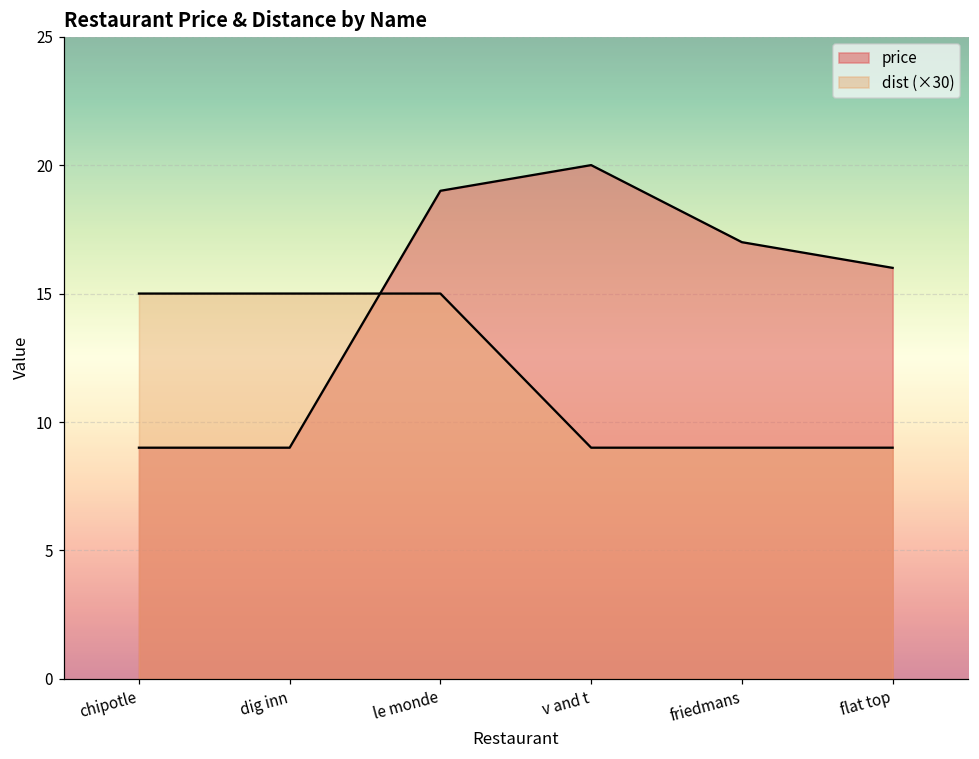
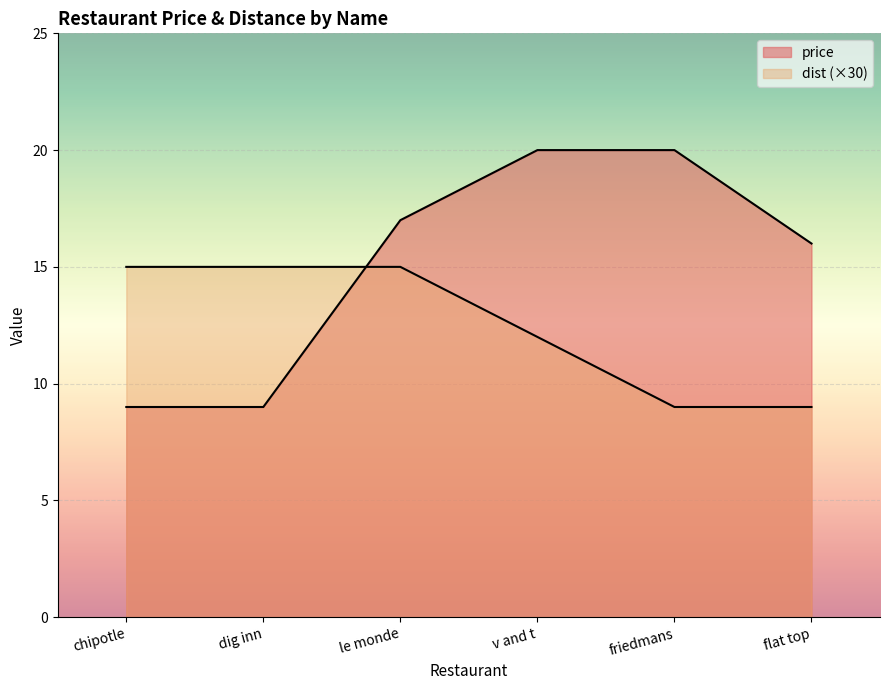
price, le monde: 19 -> 17
dist (×30), v and t: 9.0 -> 12.0
price, friedmans: 17 -> 20
